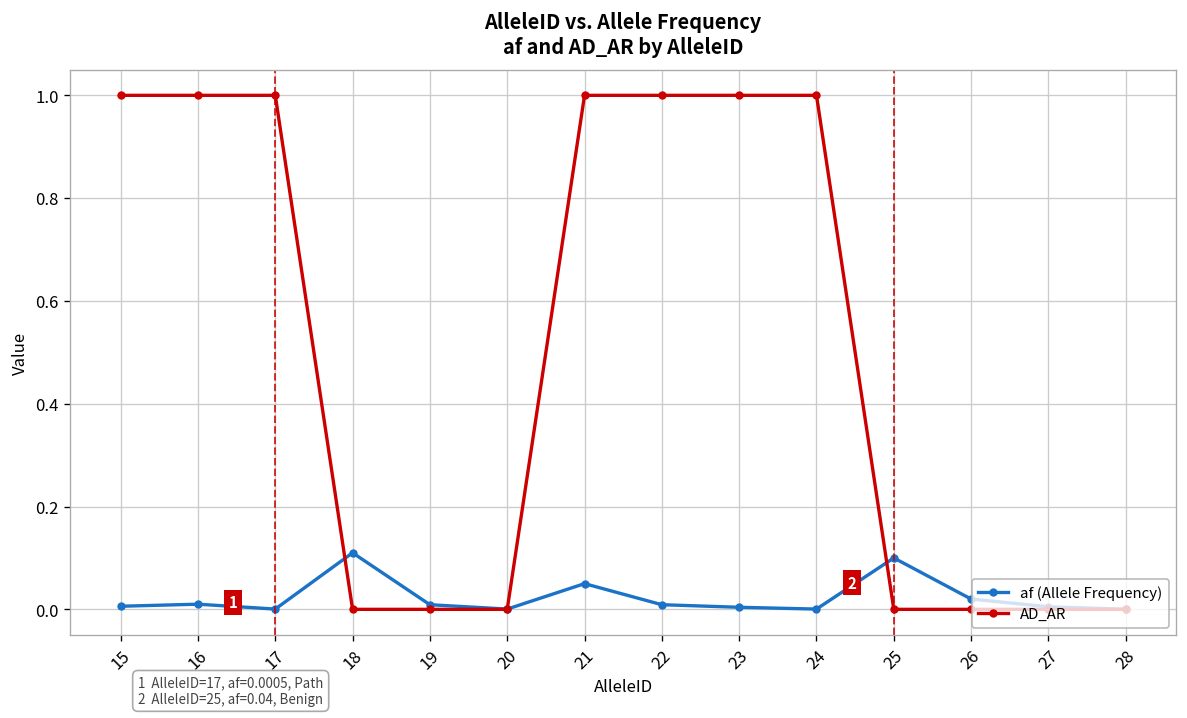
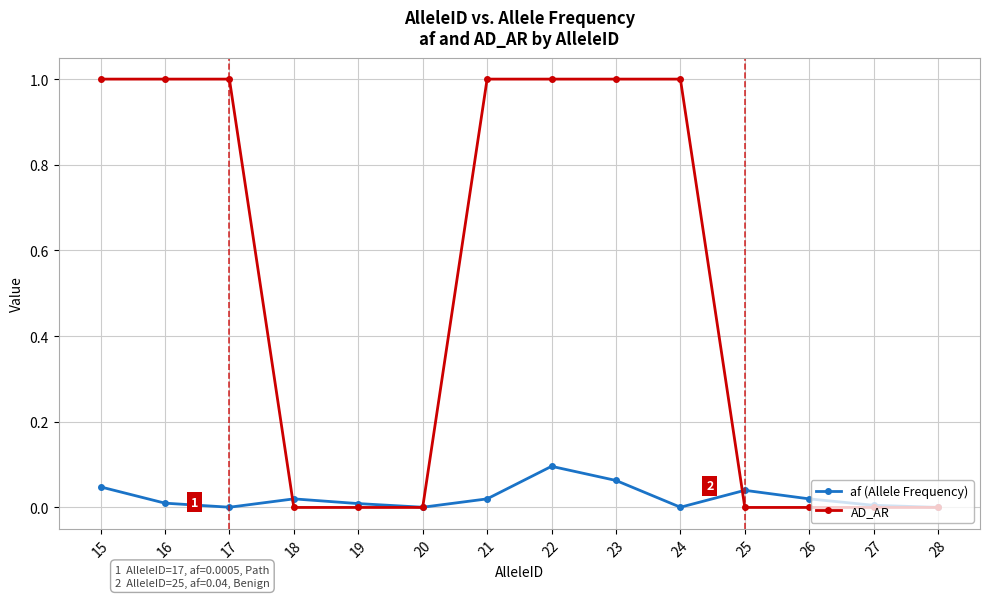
af (Allele Frequency), 15: 0.01 -> 0.05
af (Allele Frequency), 18: 0.11 -> 0.02
af (Allele Frequency), 21: 0.05 -> 0.02
af (Allele Frequency), 22: 0.01 -> 0.10
af (Allele Frequency), 23: 0.00 -> 0.06
af (Allele Frequency), 25: 0.10 -> 0.04
